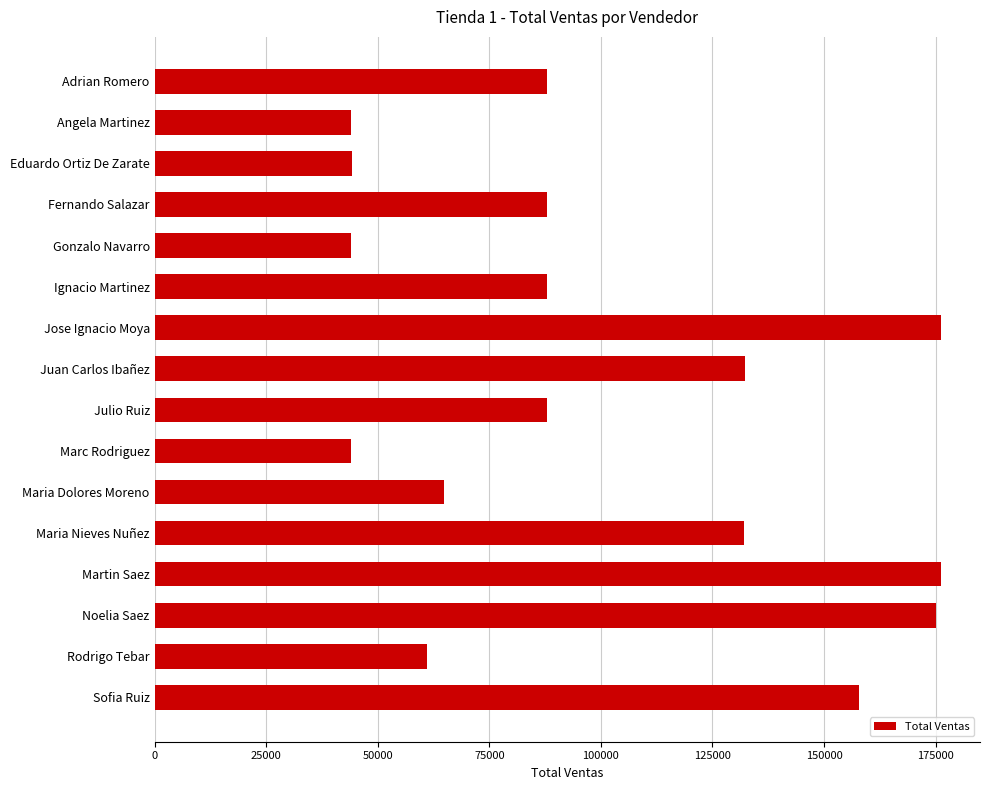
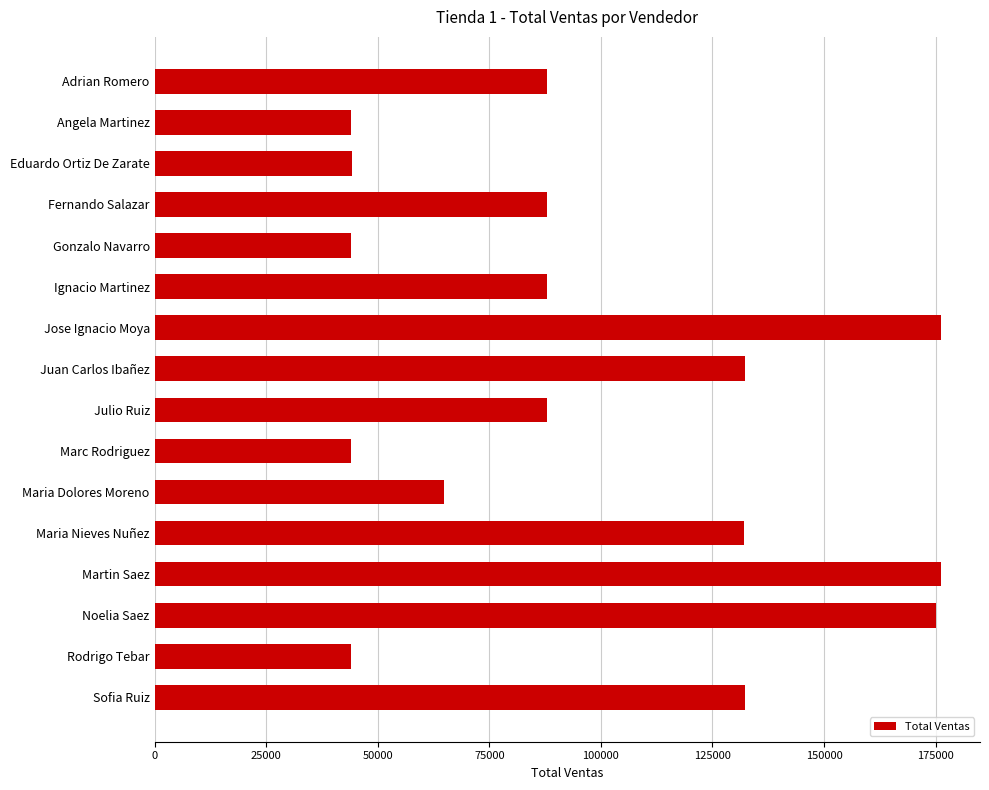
Rodrigo Tebar: 61000 -> 44000
Sofia Ruiz: 158000 -> 132000
